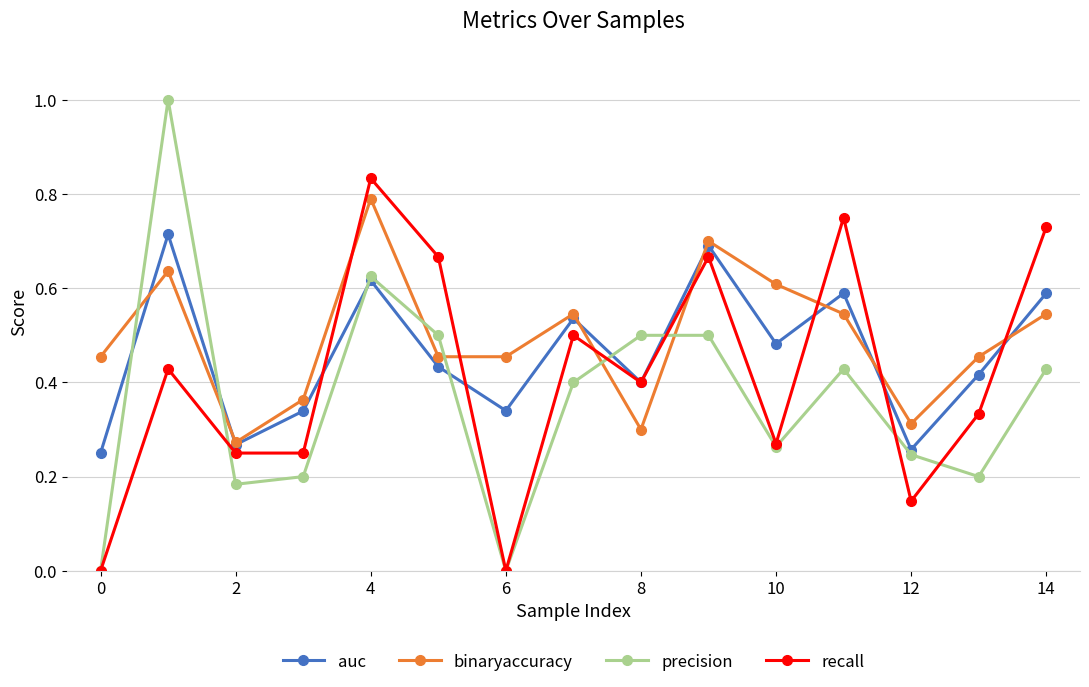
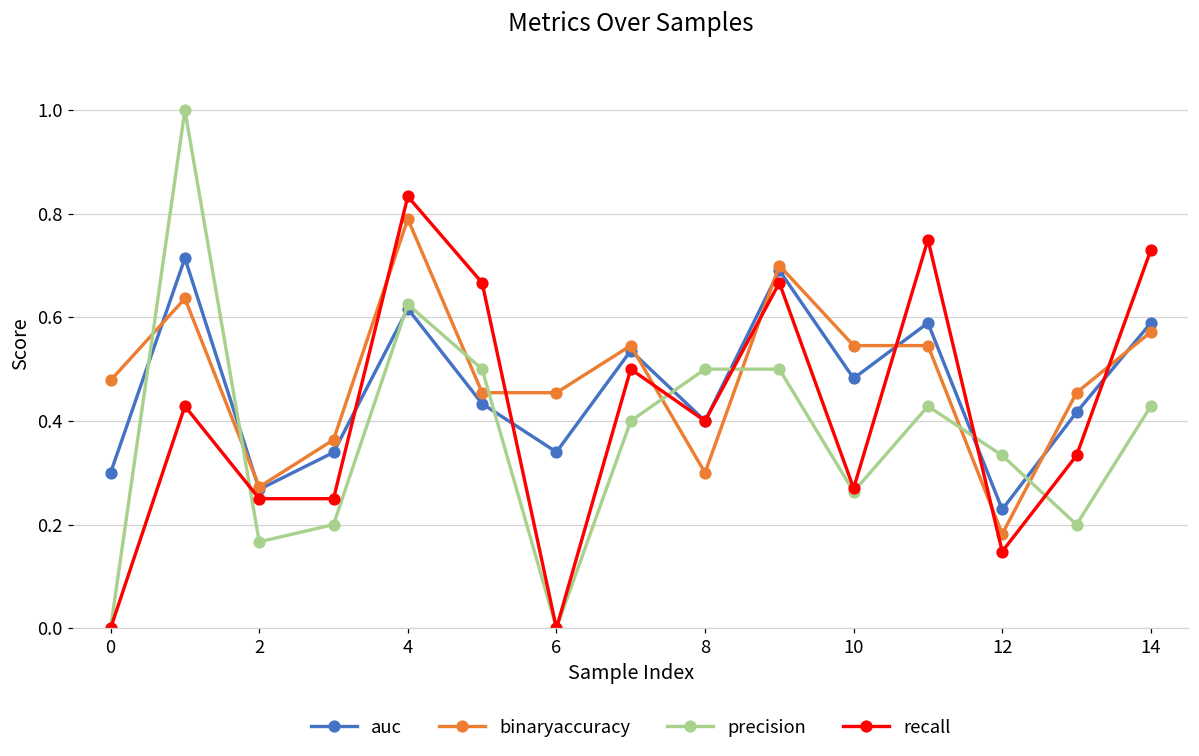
auc, 0: 0.25 -> 0.30
binaryaccuracy, 0: 0.45 -> 0.48
precision, 2: 0.18 -> 0.17
binaryaccuracy, 10: 0.61 -> 0.55
auc, 12: 0.26 -> 0.23
binaryaccuracy, 12: 0.31 -> 0.18
precision, 12: 0.25 -> 0.33
binaryaccuracy, 14: 0.55 -> 0.57
